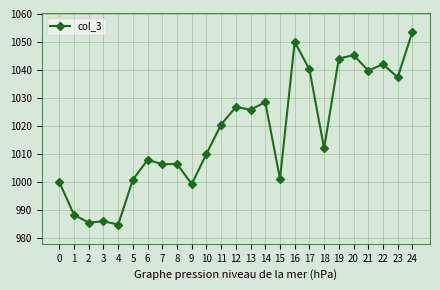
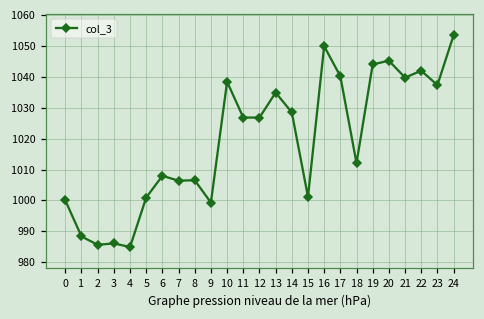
10: 1010 -> 1038
11: 1021 -> 1027
13: 1026 -> 1035
